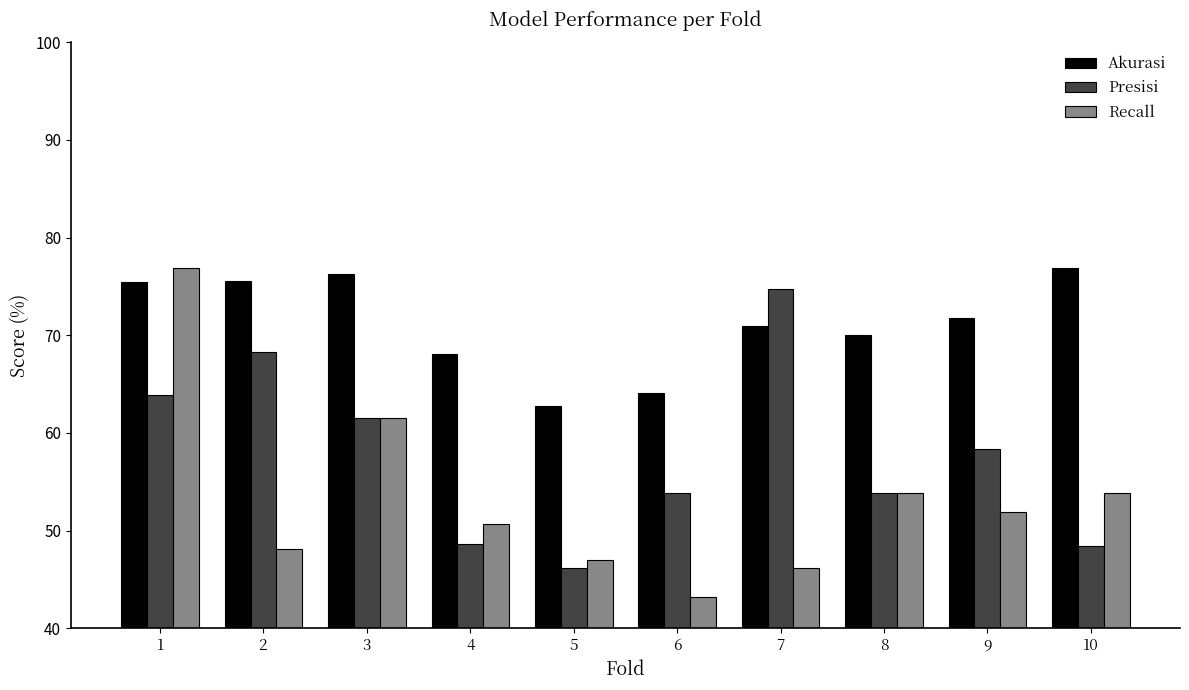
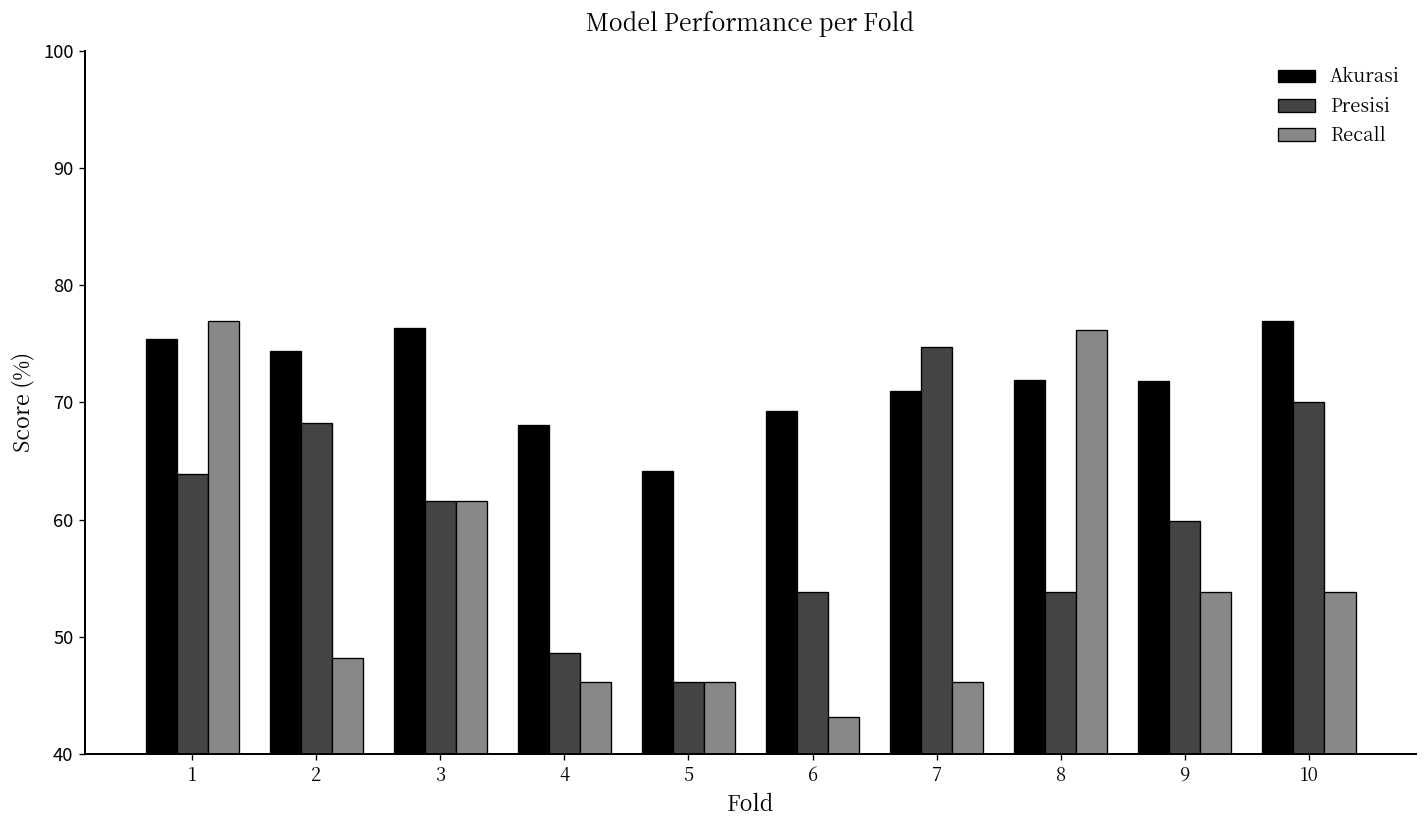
Akurasi, 2: 76 -> 74
Recall, 4: 51 -> 46
Akurasi, 5: 63 -> 64
Recall, 5: 47 -> 46
Akurasi, 6: 64 -> 69
Akurasi, 8: 70 -> 72
Recall, 8: 54 -> 76
Presisi, 9: 58 -> 60
Recall, 9: 52 -> 54
Presisi, 10: 48 -> 70
